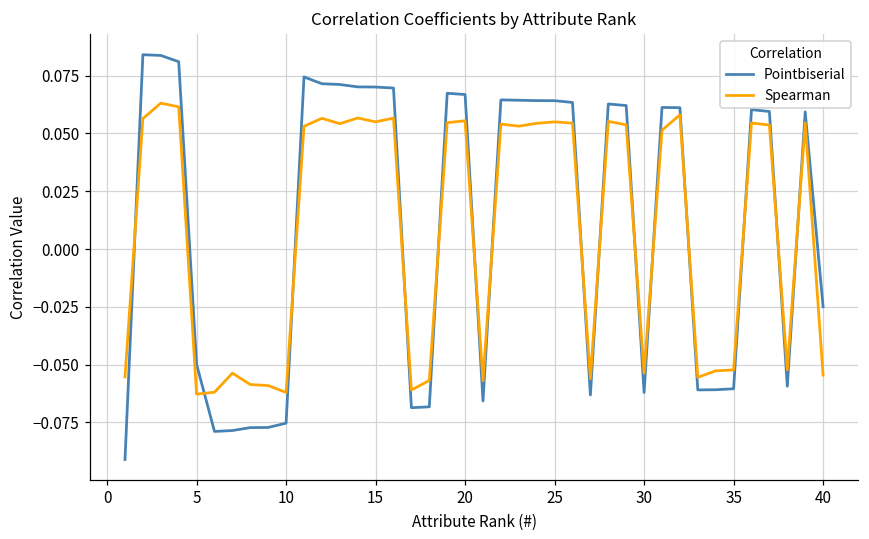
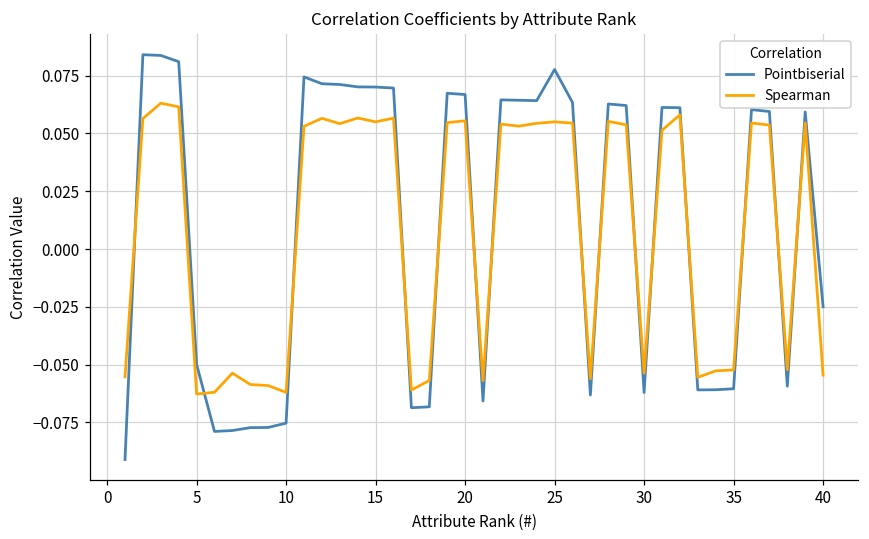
Pointbiserial, 25: 0.064 -> 0.078
